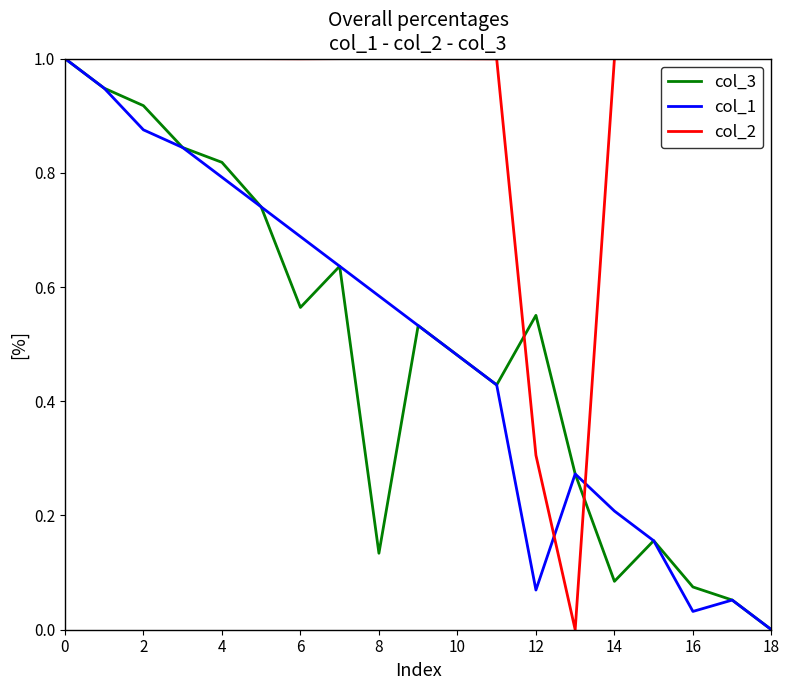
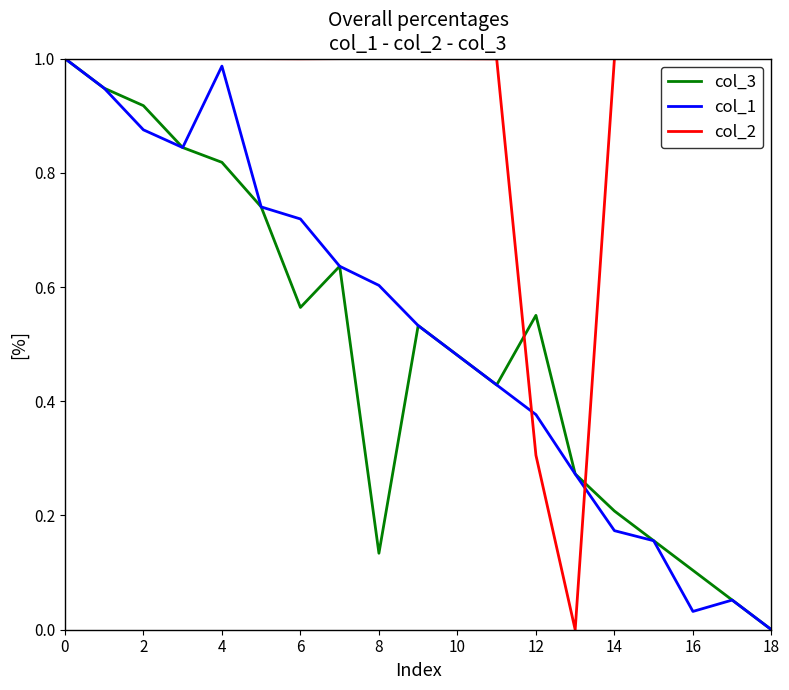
col_1, 4: 0.79 -> 0.99
col_1, 6: 0.69 -> 0.72
col_1, 8: 0.58 -> 0.60
col_1, 12: 0.07 -> 0.38
col_3, 14: 0.08 -> 0.21
col_1, 14: 0.21 -> 0.17
col_3, 16: 0.07 -> 0.10
